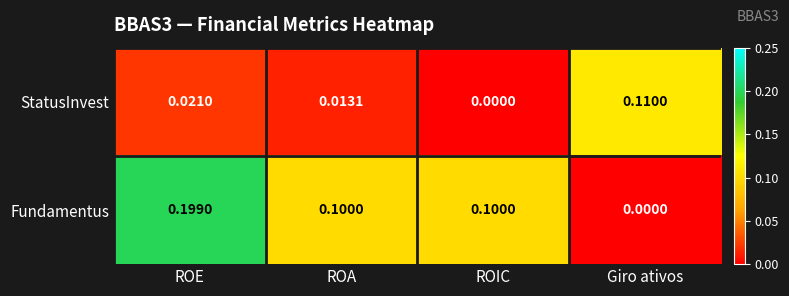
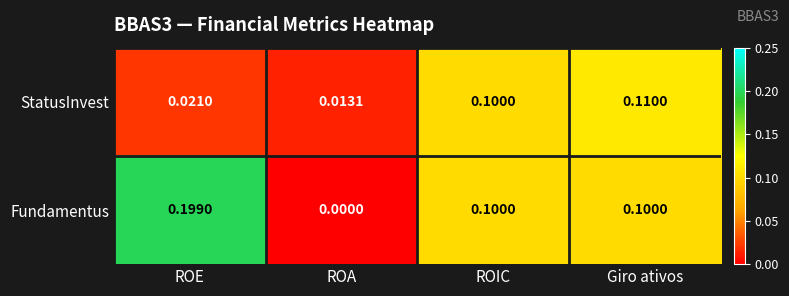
StatusInvest, ROIC: 0.0000 -> 0.1000
Fundamentus, ROA: 0.1000 -> 0.0000
Fundamentus, Giro ativos: 0.0000 -> 0.1000
